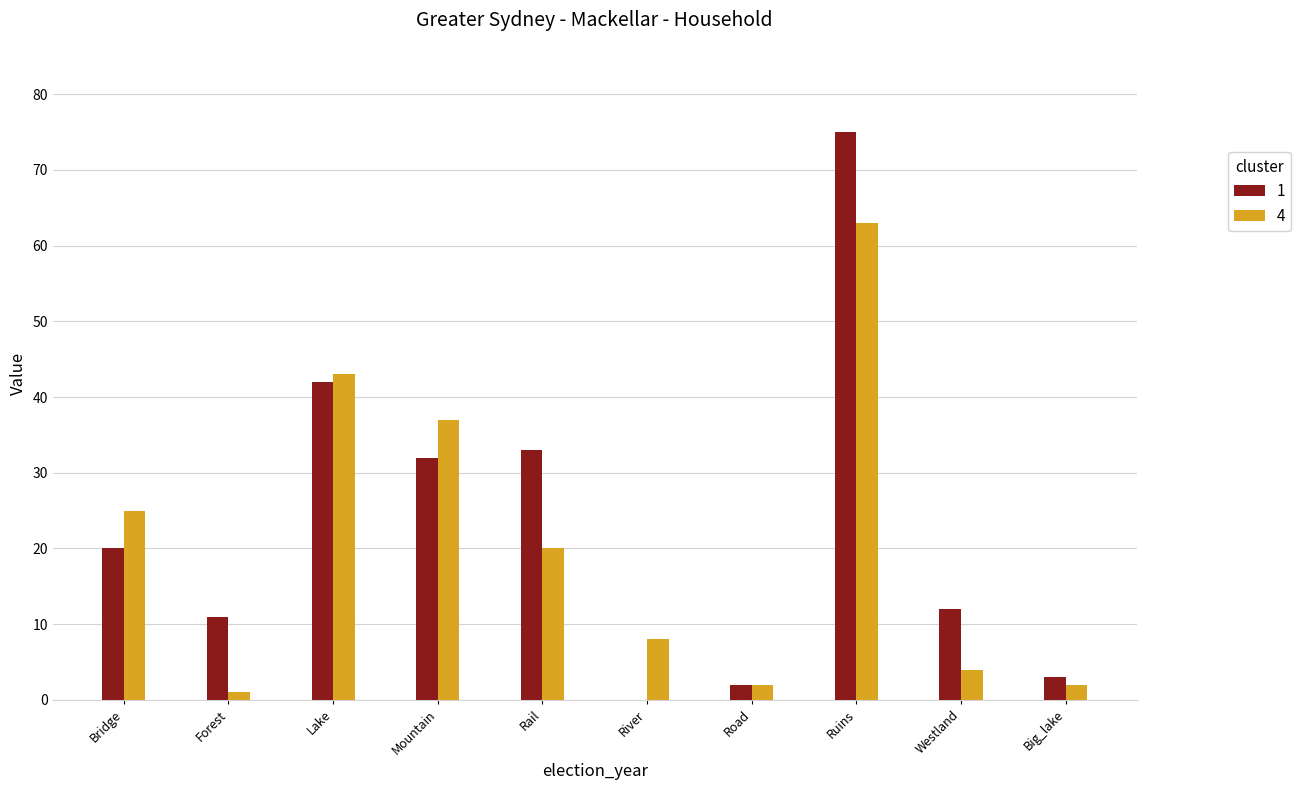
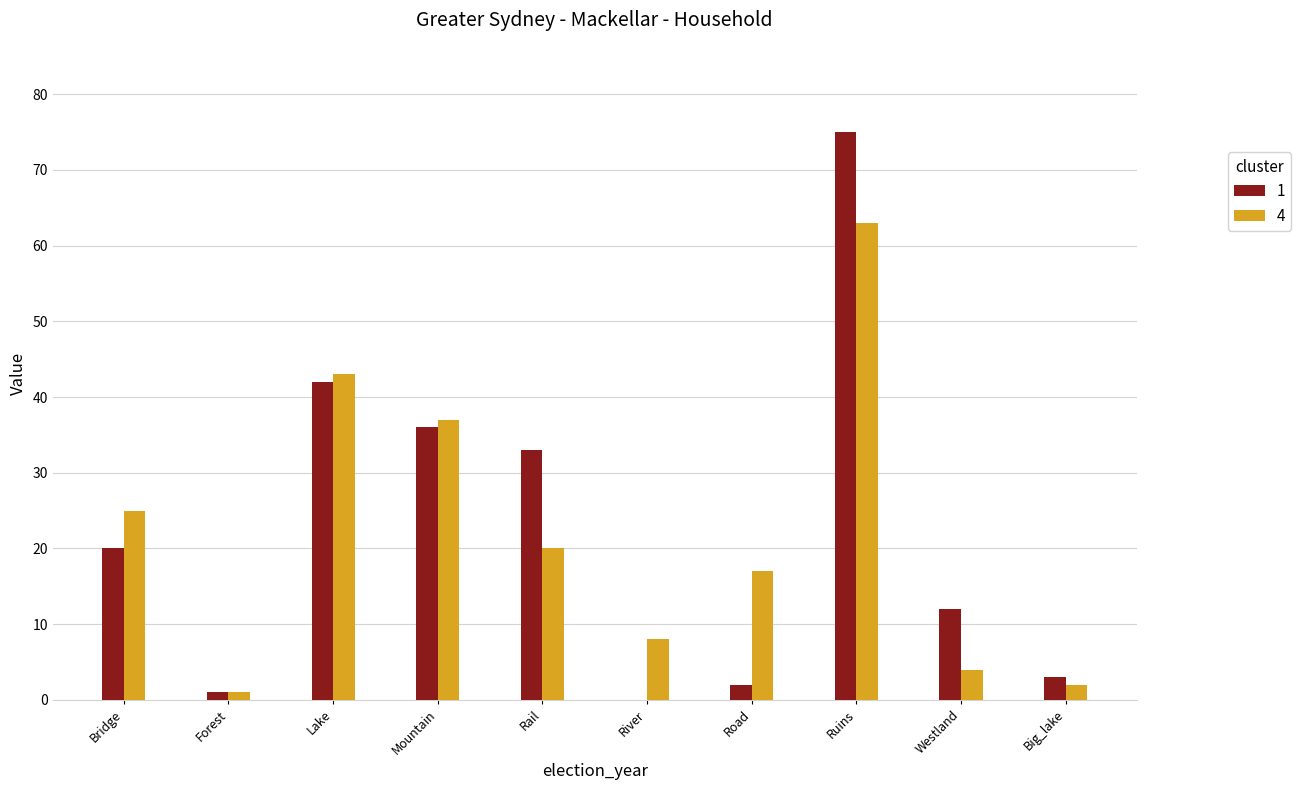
1, Forest: 11 -> 1
1, Mountain: 32 -> 36
4, Road: 2 -> 17
